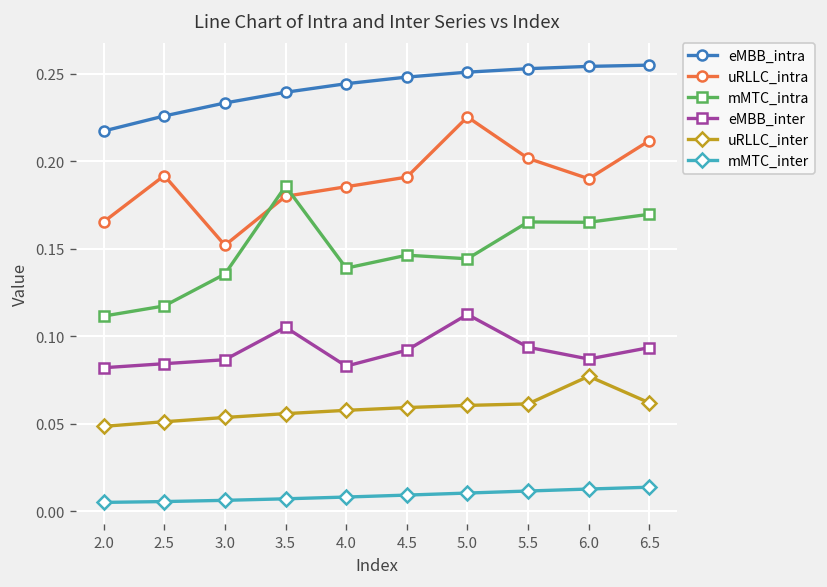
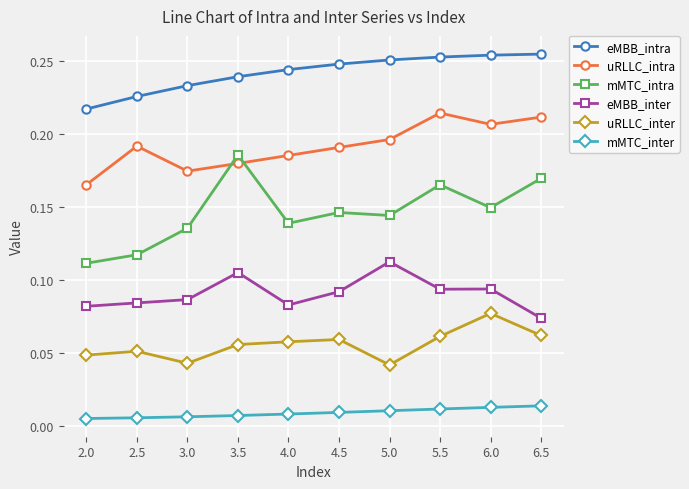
uRLLC_intra, 3.0: 0.152 -> 0.175
uRLLC_inter, 3.0: 0.053 -> 0.043
uRLLC_intra, 5.0: 0.225 -> 0.196
uRLLC_inter, 5.0: 0.060 -> 0.042
uRLLC_intra, 5.5: 0.202 -> 0.214
uRLLC_intra, 6.0: 0.190 -> 0.207
mMTC_intra, 6.0: 0.165 -> 0.150
eMBB_inter, 6.0: 0.087 -> 0.094
eMBB_inter, 6.5: 0.093 -> 0.074
